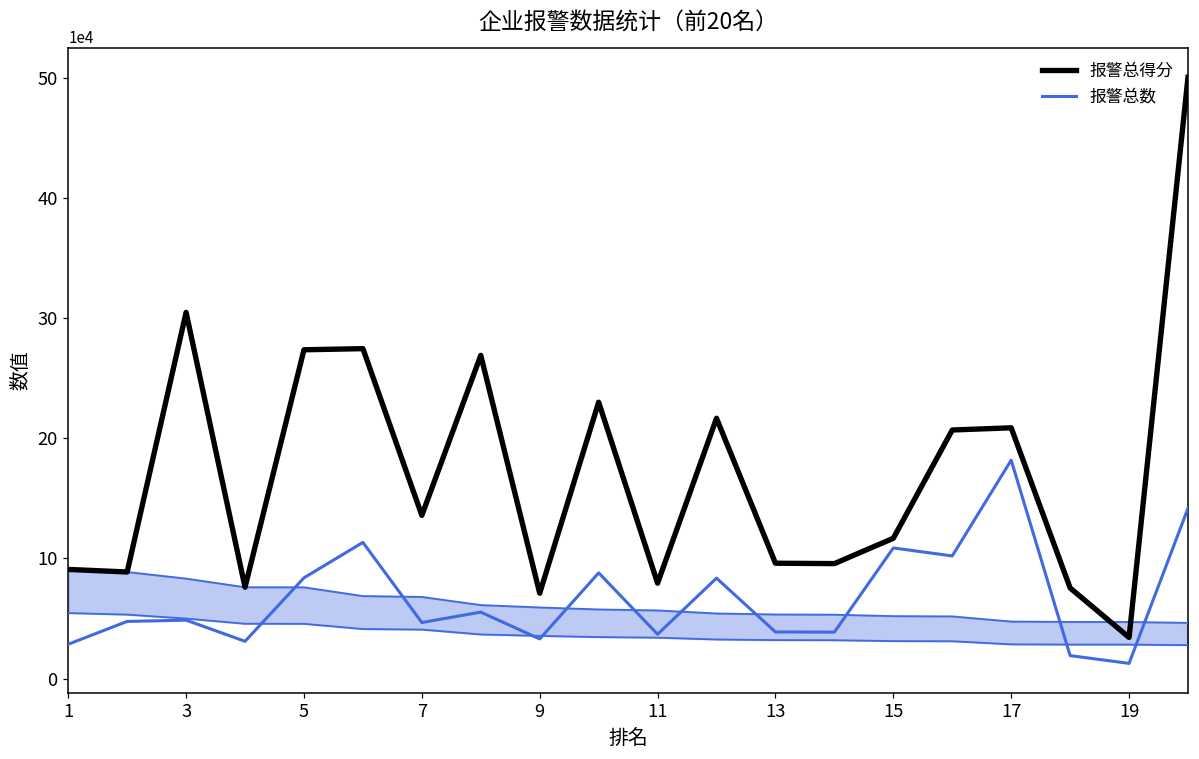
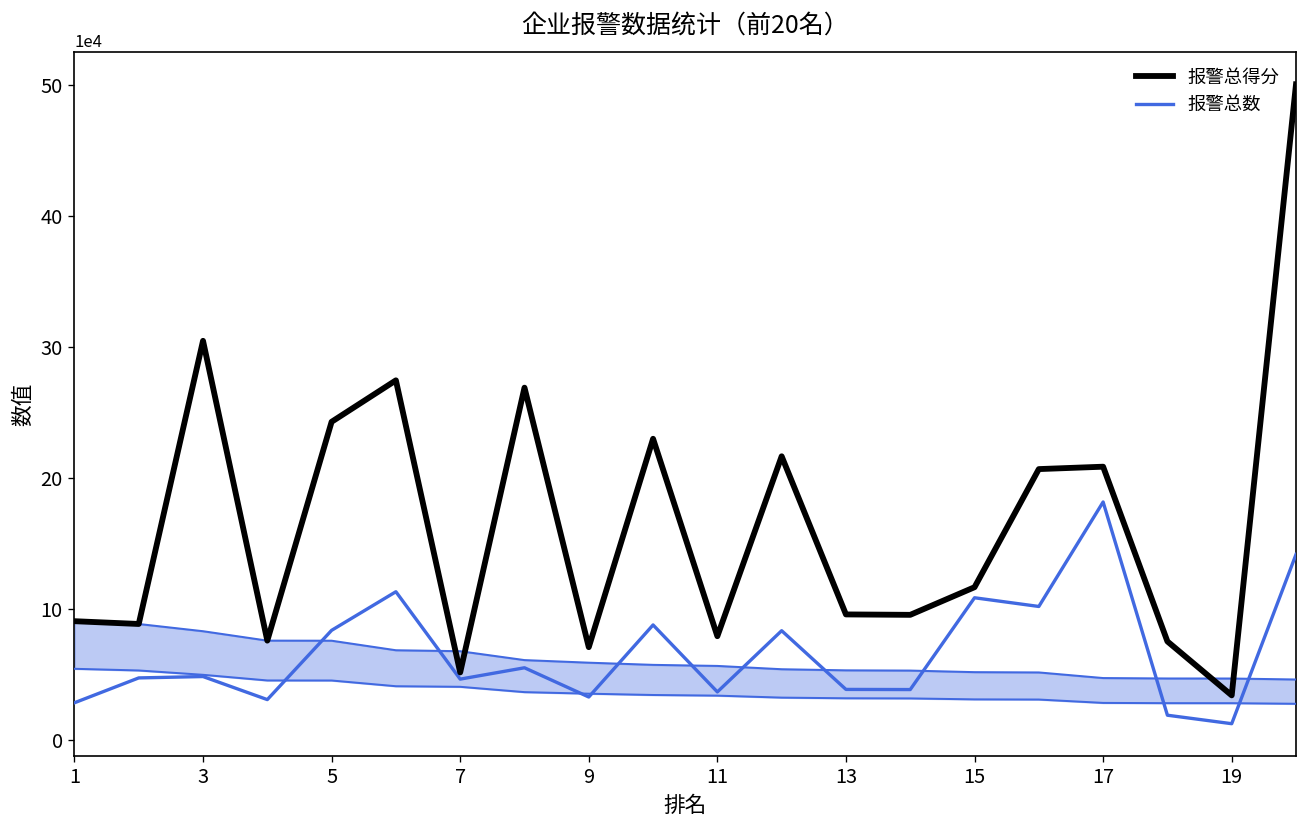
报警总得分, 5: 274000 -> 243000
报警总得分, 7: 136000 -> 52000
